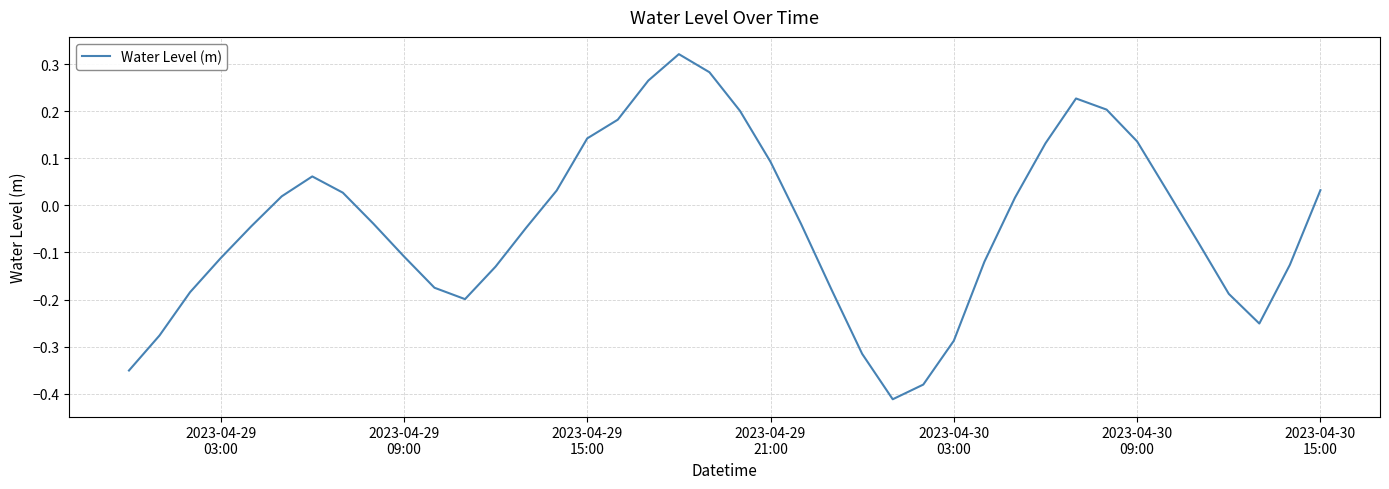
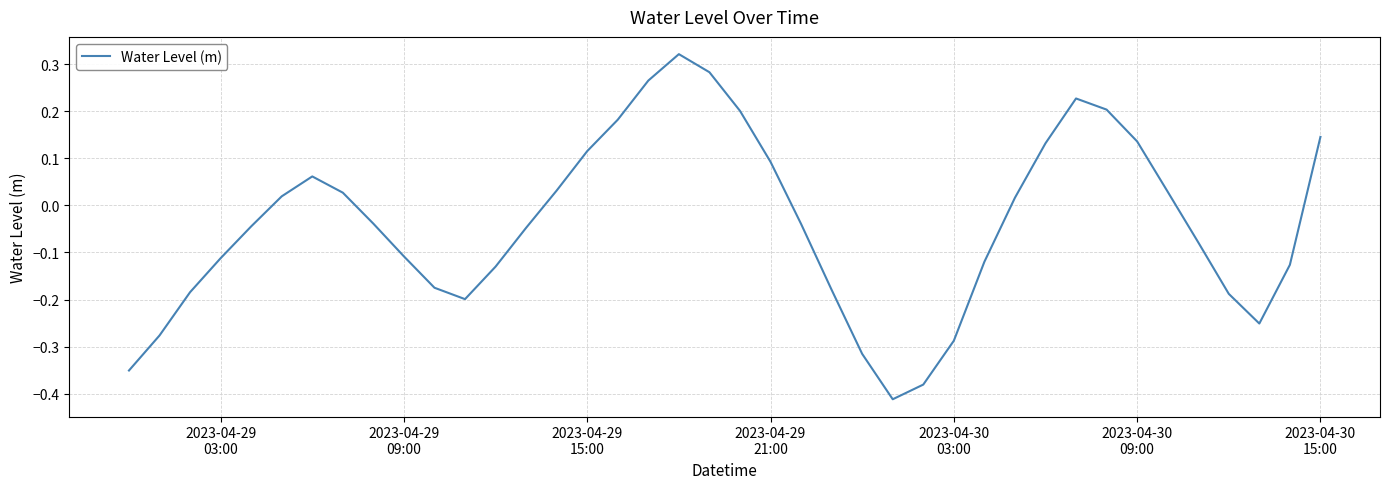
2023-04-29 15:00: 0.14 -> 0.12
2023-04-30 15:00: 0.03 -> 0.15
